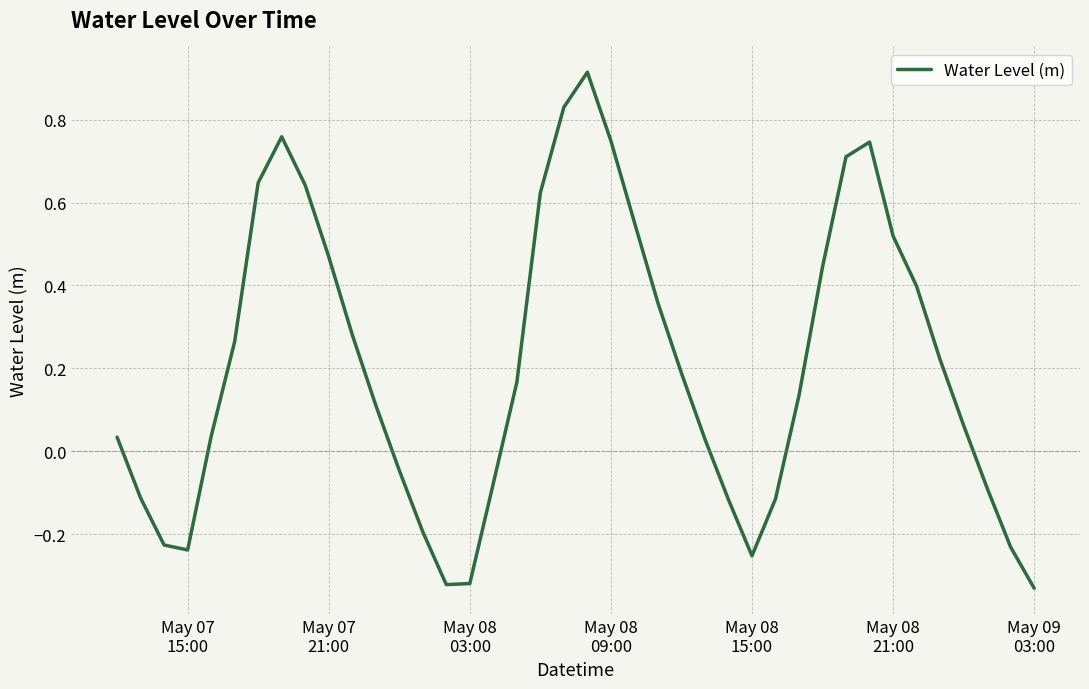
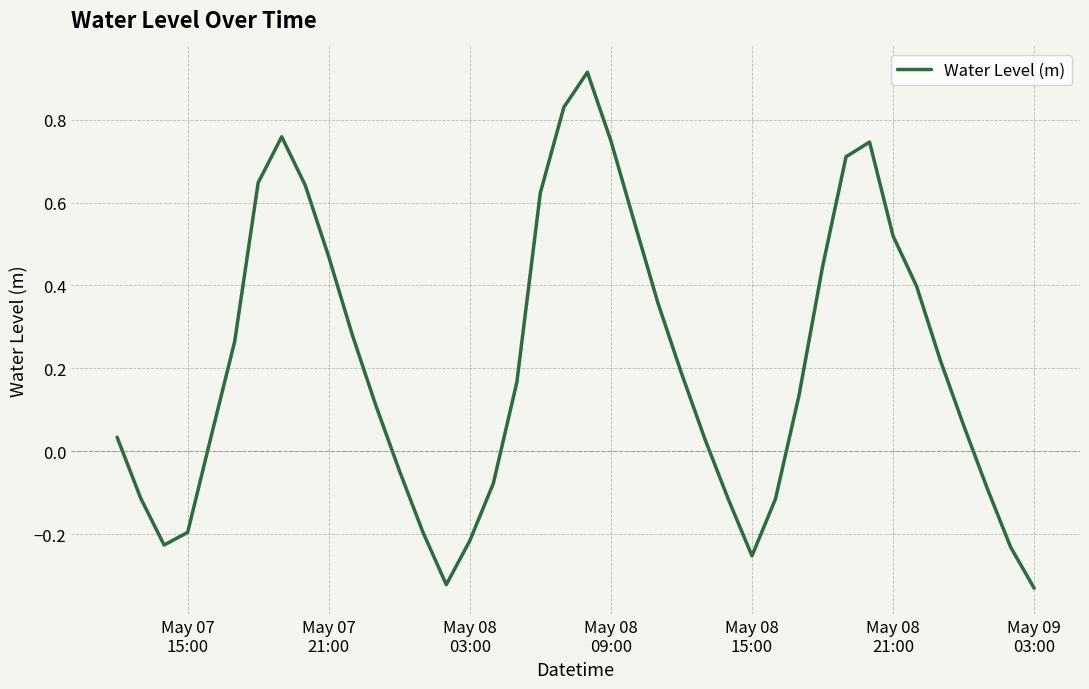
May 07 15:00: -0.24 -> -0.20
May 08 03:00: -0.32 -> -0.22
